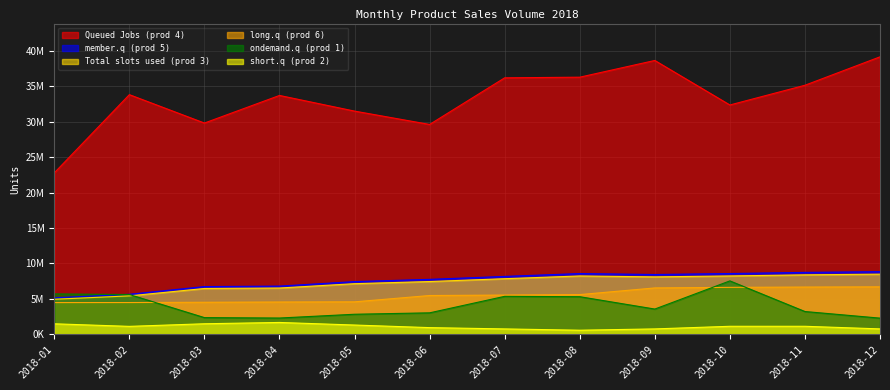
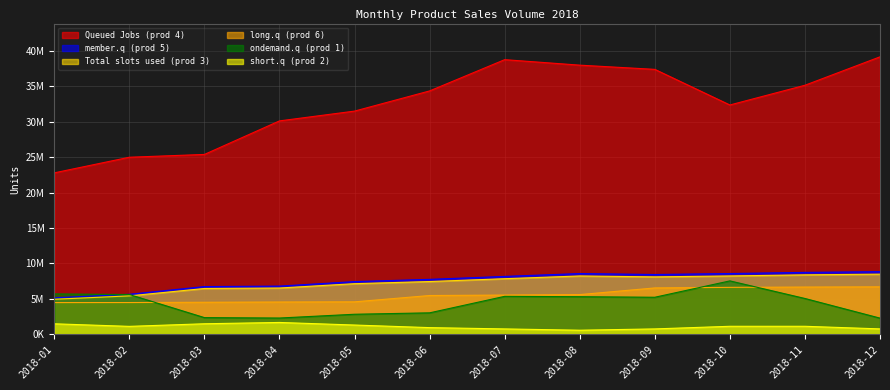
Queued Jobs (prod 4), 2018-02: 34000000 -> 25000000
Queued Jobs (prod 4), 2018-03: 30000000 -> 25000000
Queued Jobs (prod 4), 2018-04: 34000000 -> 30000000
Queued Jobs (prod 4), 2018-06: 30000000 -> 34000000
Queued Jobs (prod 4), 2018-07: 36000000 -> 39000000
Queued Jobs (prod 4), 2018-08: 36000000 -> 38000000
Queued Jobs (prod 4), 2018-09: 39000000 -> 37000000
ondemand.q (prod 1), 2018-09: 4000000 -> 5000000
ondemand.q (prod 1), 2018-11: 3000000 -> 5000000
